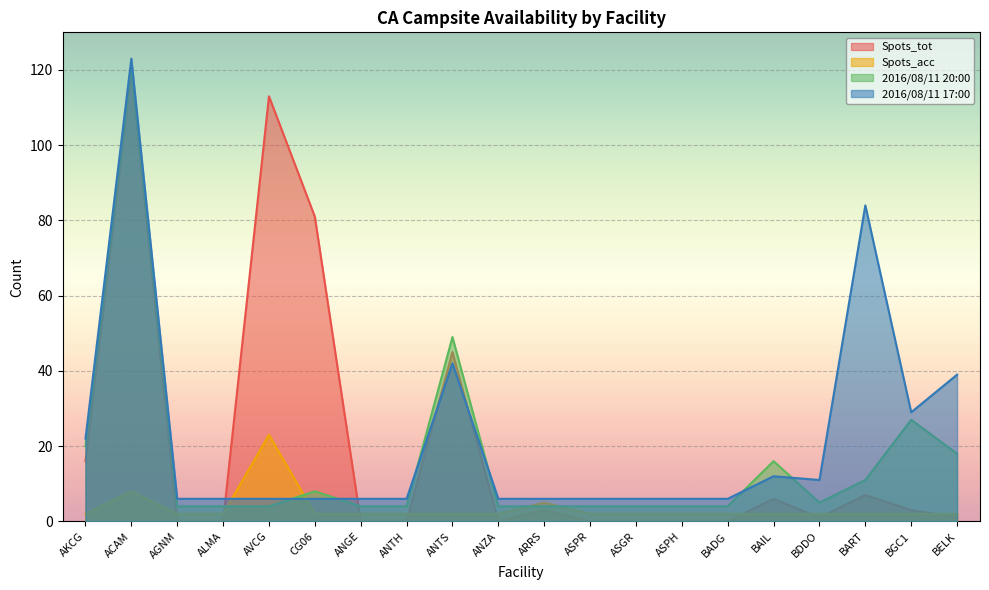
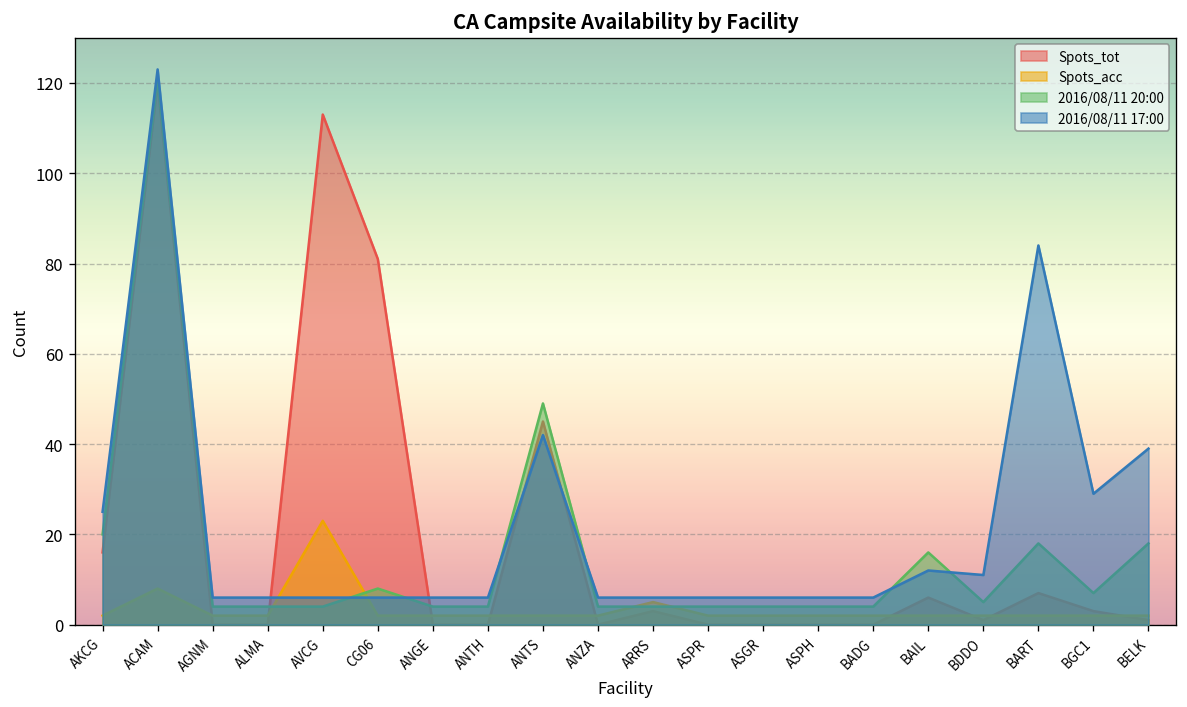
2016/08/11 17:00, AKCG: 22 -> 25
2016/08/11 20:00, BART: 11 -> 18
2016/08/11 20:00, BGC1: 27 -> 7
